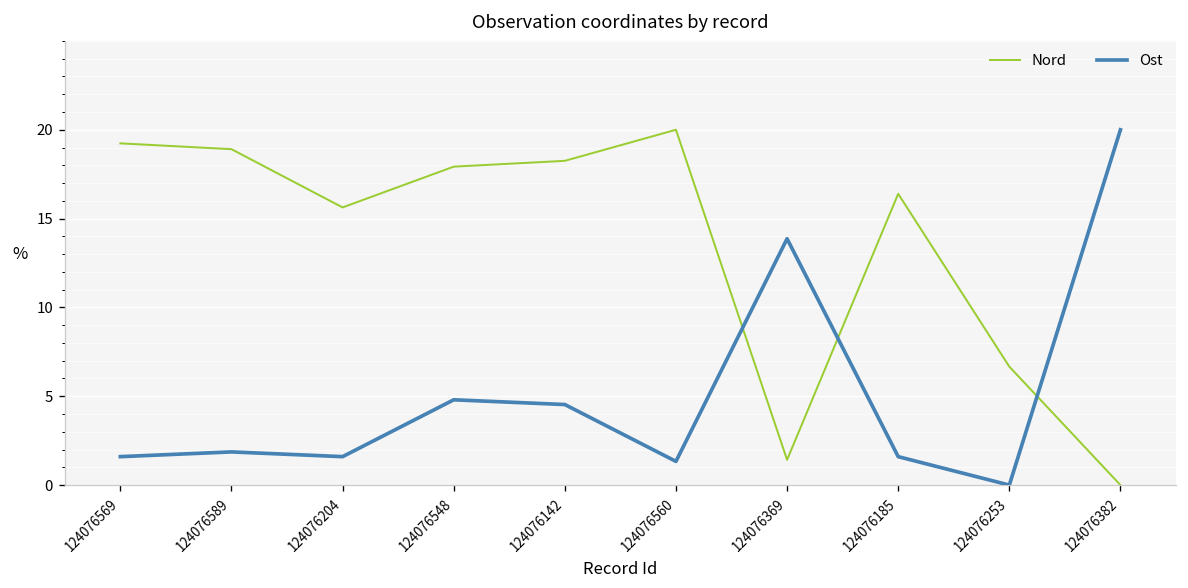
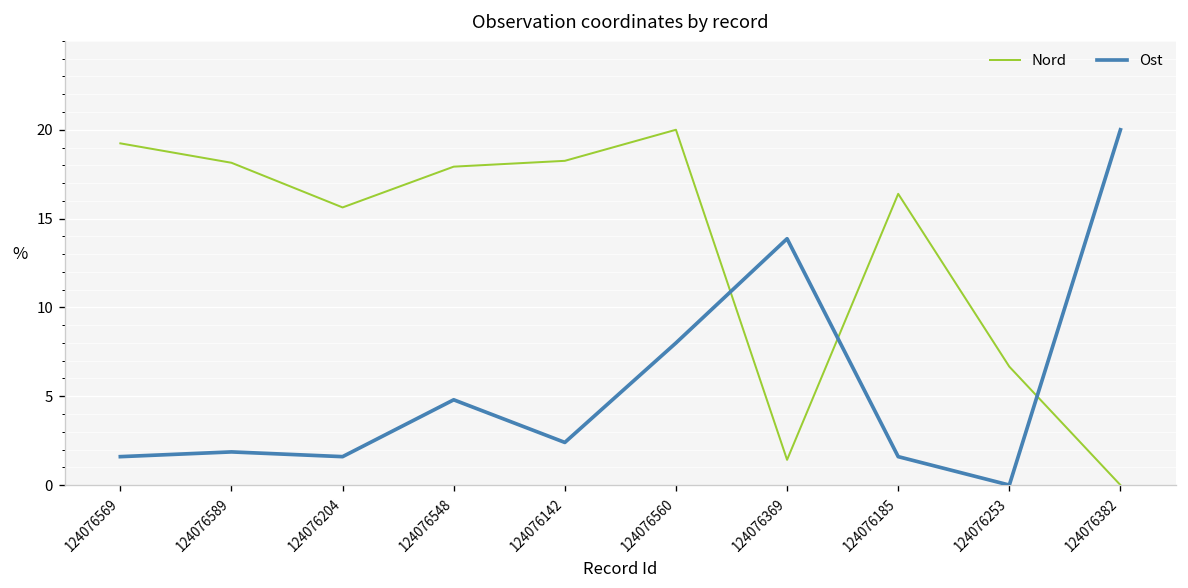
Nord, 124076589: 18.9 -> 18.1
Ost, 124076142: 4.5 -> 2.4
Ost, 124076560: 1.3 -> 8.0
